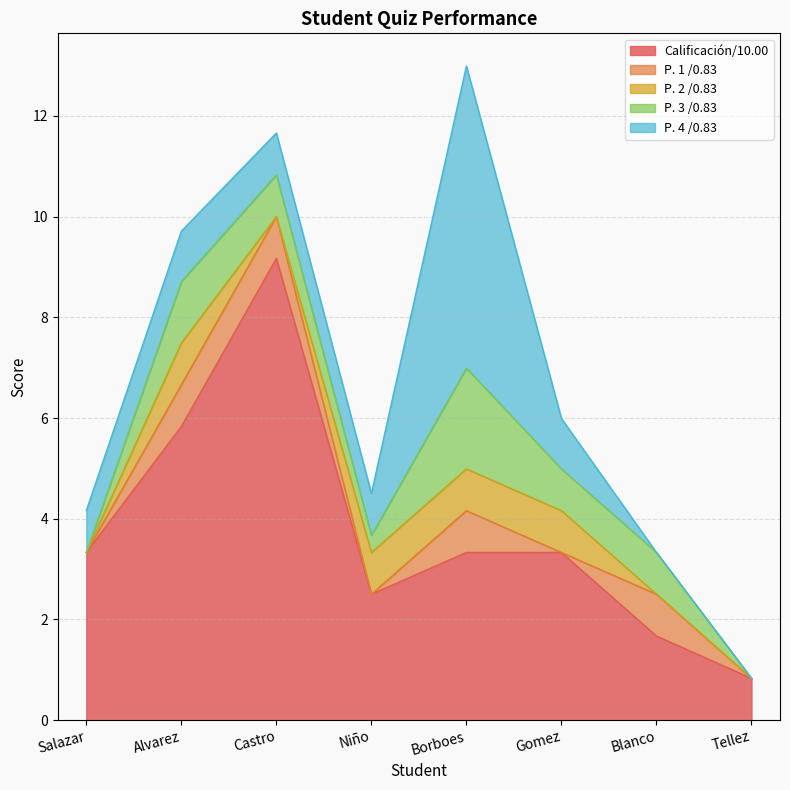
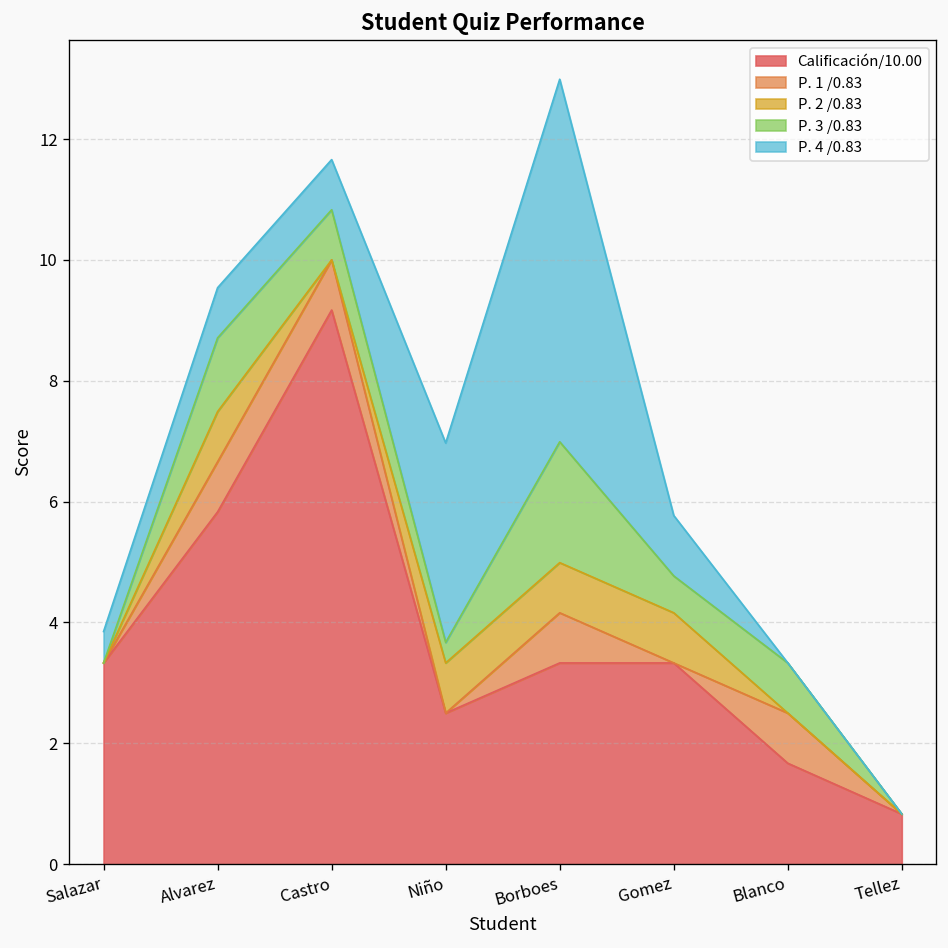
P. 4 /0.83, Salazar: 0.8 -> 0.5
P. 4 /0.83, Alvarez: 1.0 -> 0.8
P. 4 /0.83, Niño: 0.8 -> 3.3
P. 3 /0.83, Gomez: 0.8 -> 0.6
